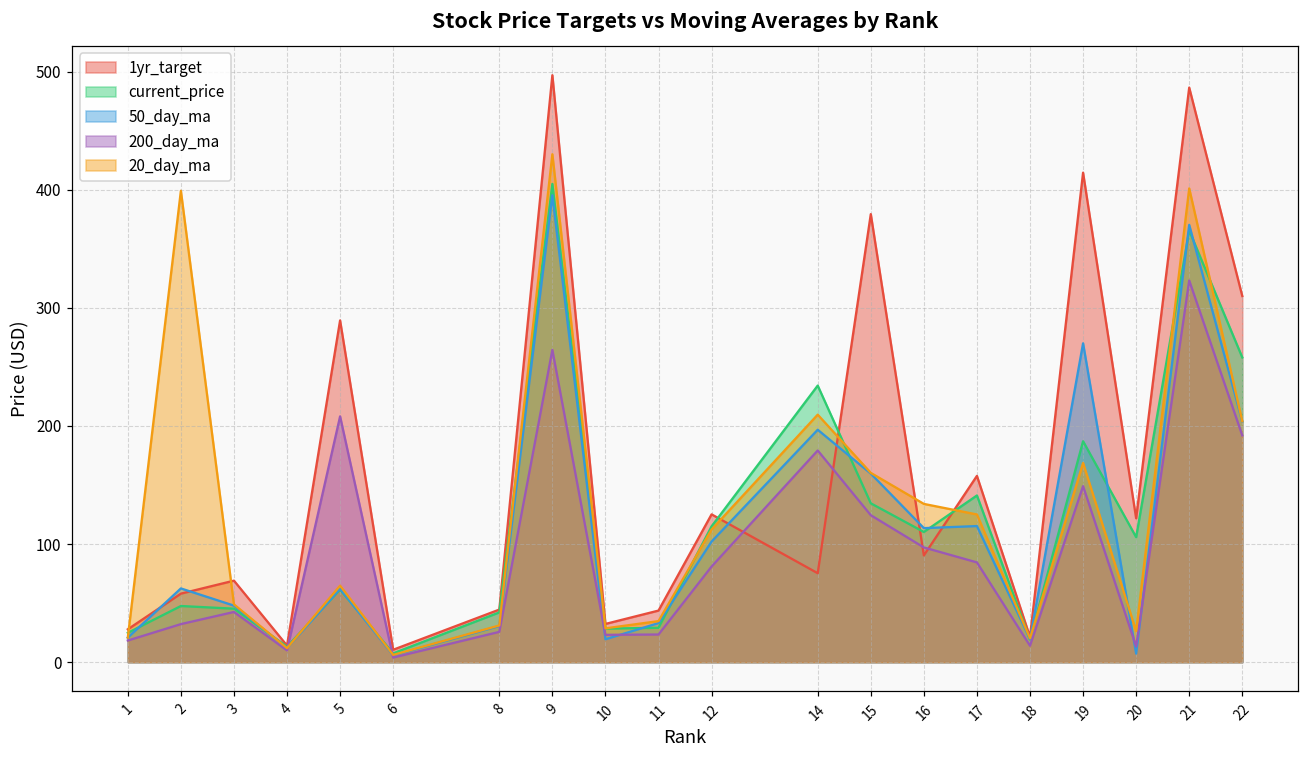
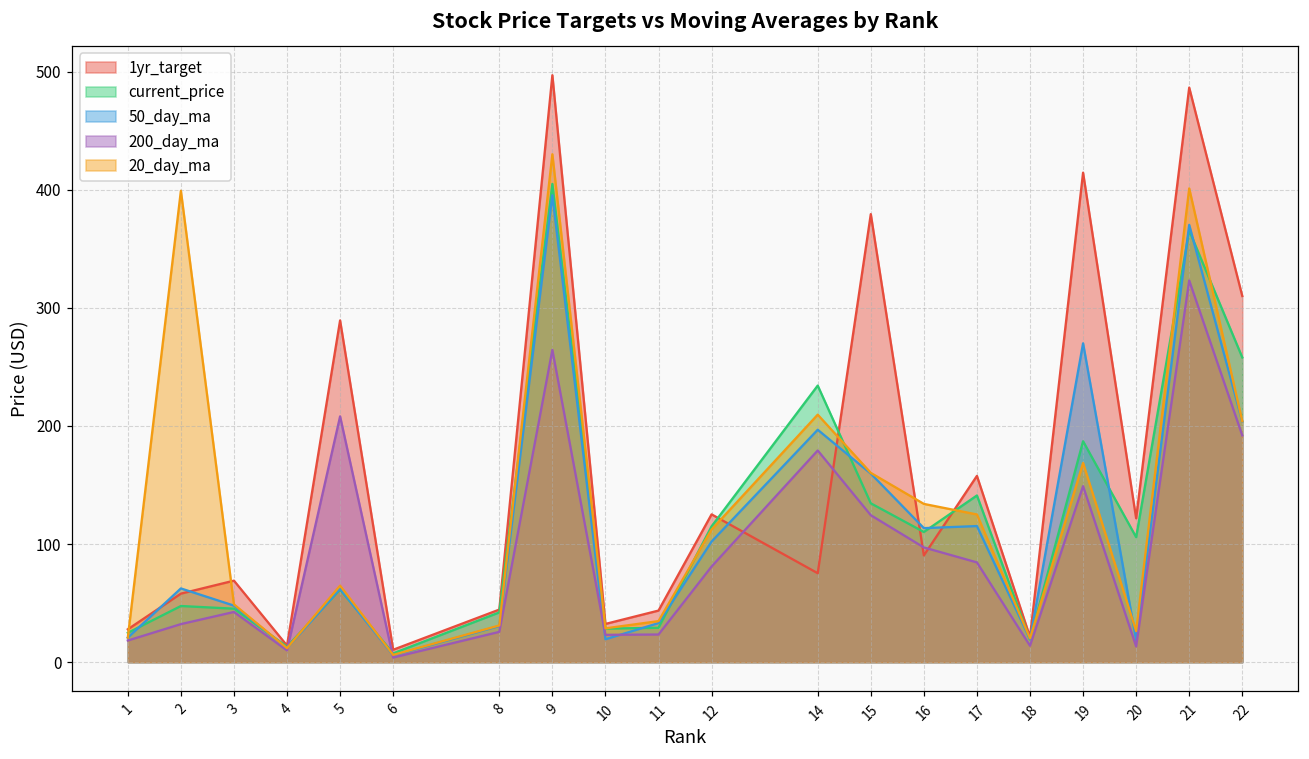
50_day_ma, 20: 7 -> 19
